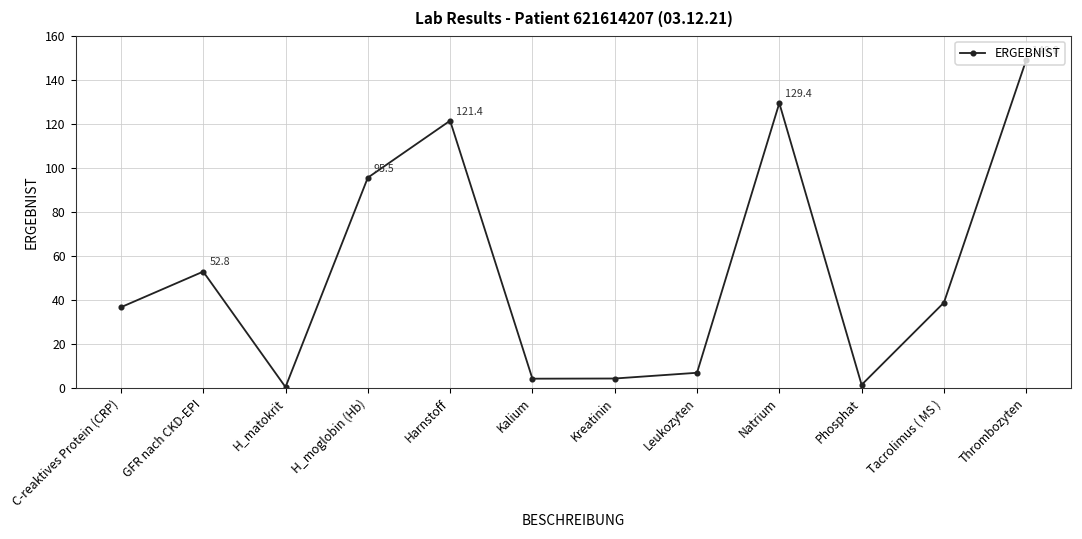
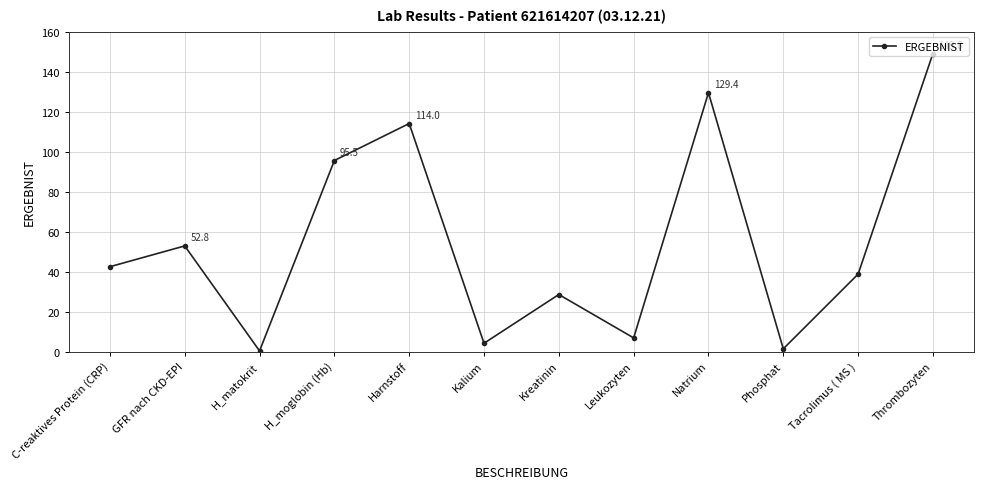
C-reaktives Protein (CRP): 37 -> 42
Harnstoff: 121.4 -> 114.0
Kreatinin: 4 -> 29
